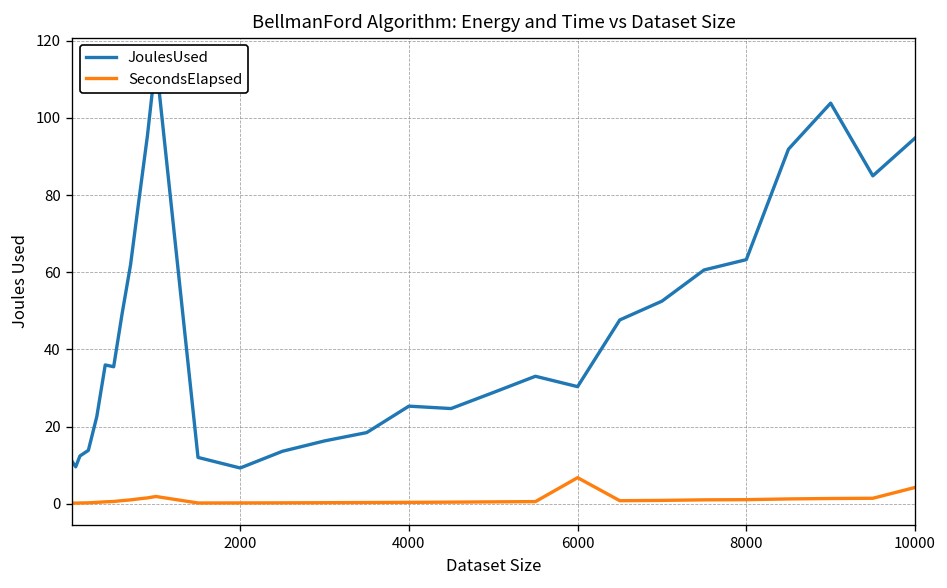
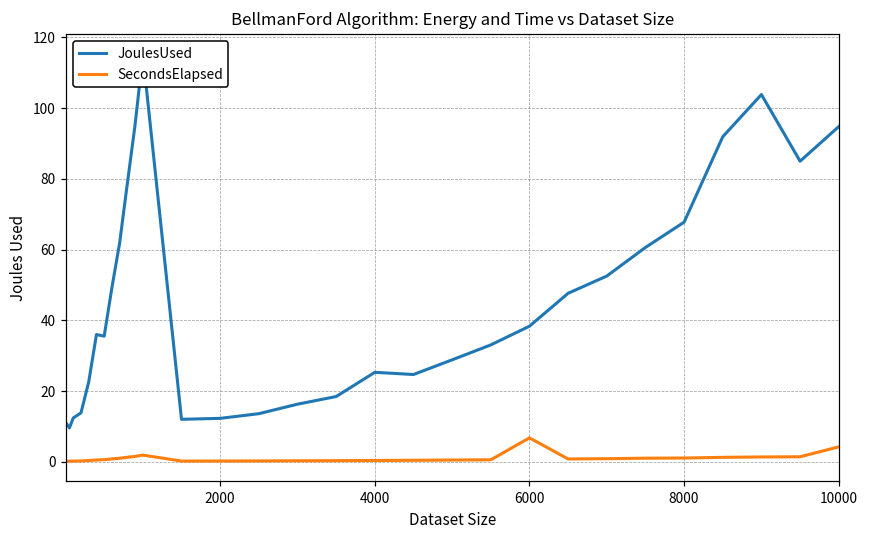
JoulesUsed, 2000: 9 -> 12
JoulesUsed, 6000: 30 -> 38
JoulesUsed, 8000: 63 -> 68
